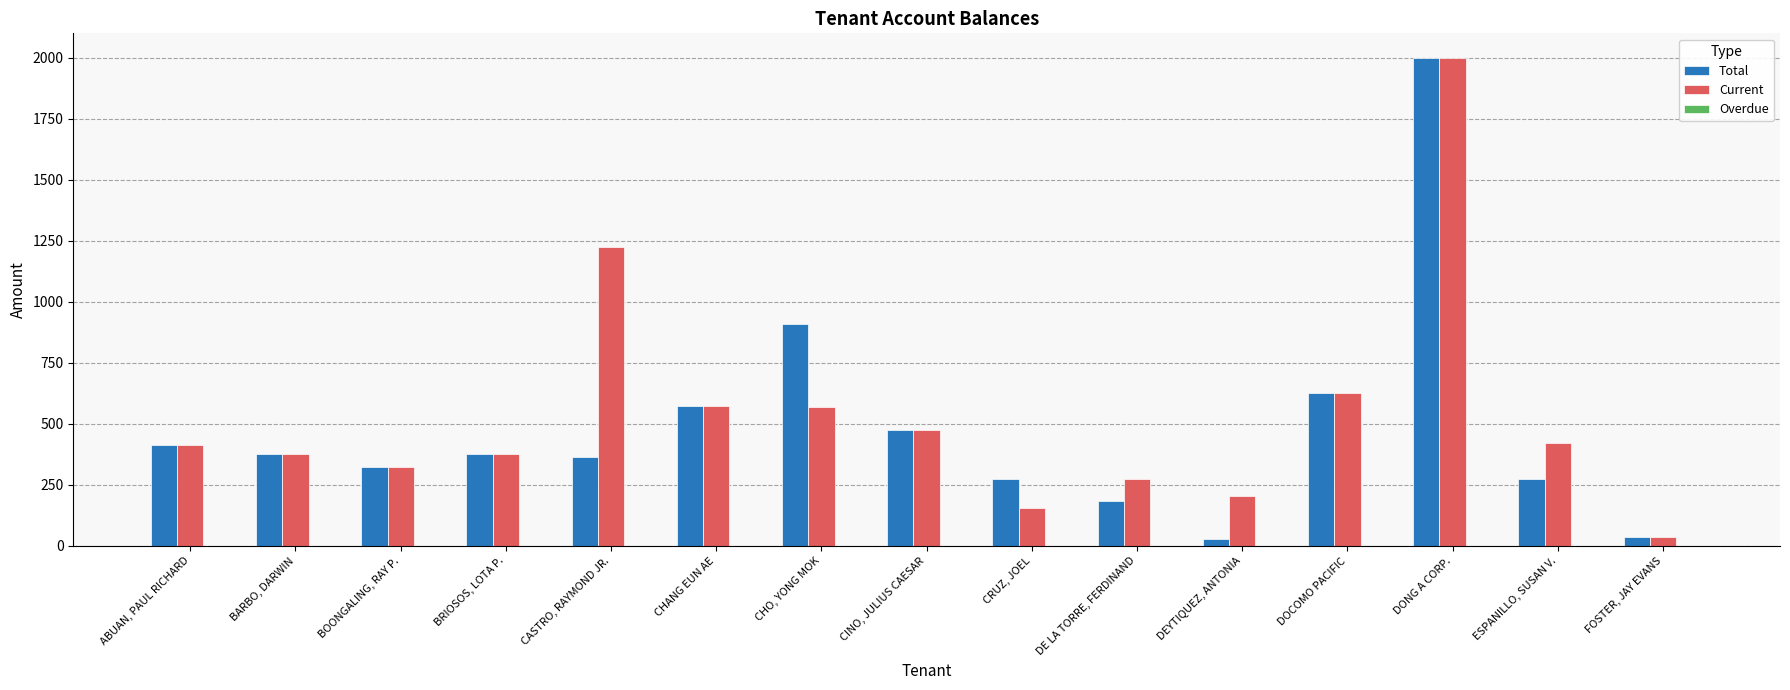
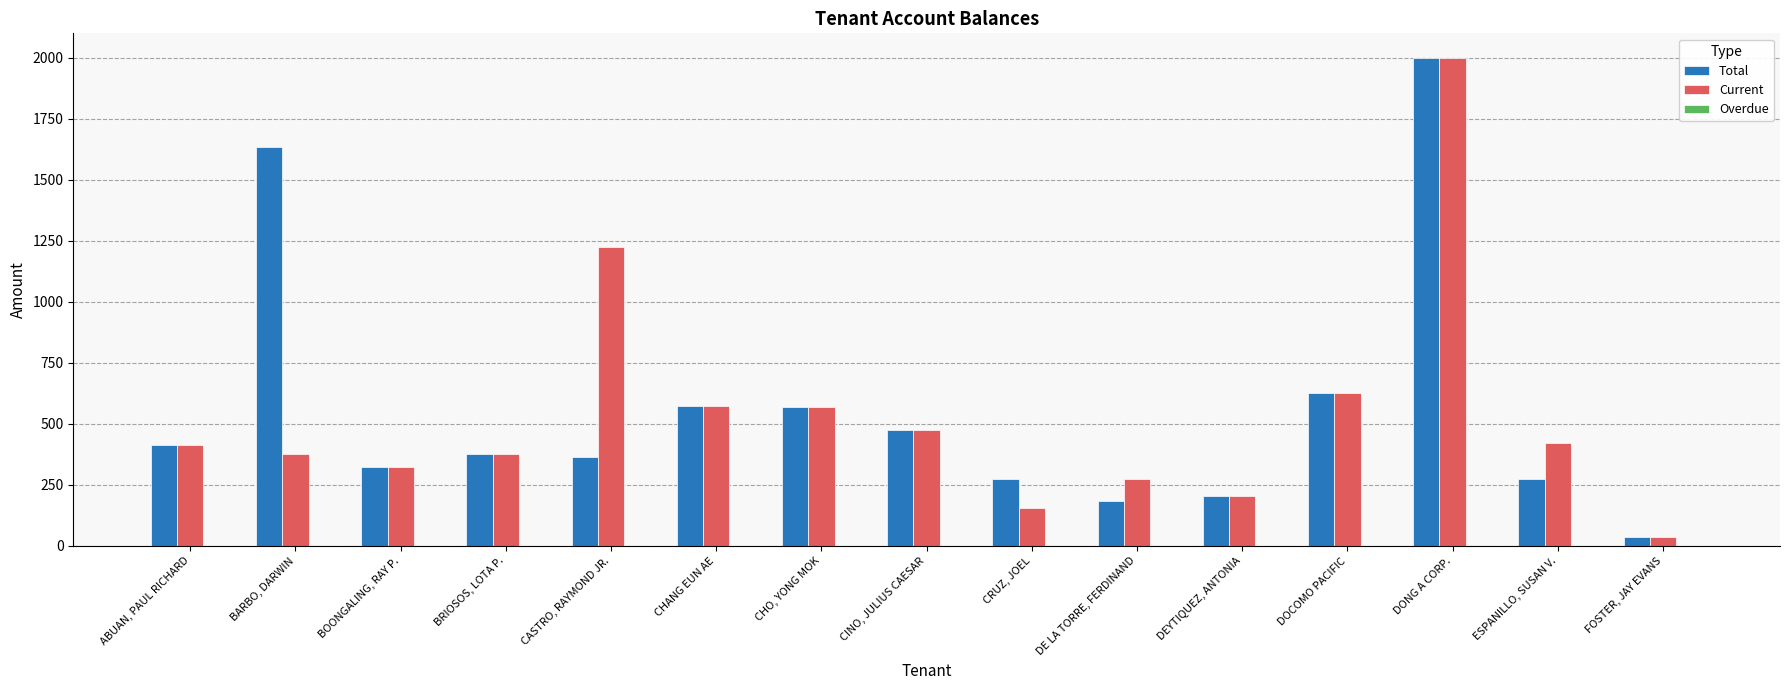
Total, BARBO, DARWIN: 380 -> 1640
Total, CHO, YONG MOK: 910 -> 570
Total, DEYTIQUEZ, ANTONIA: 30 -> 200
